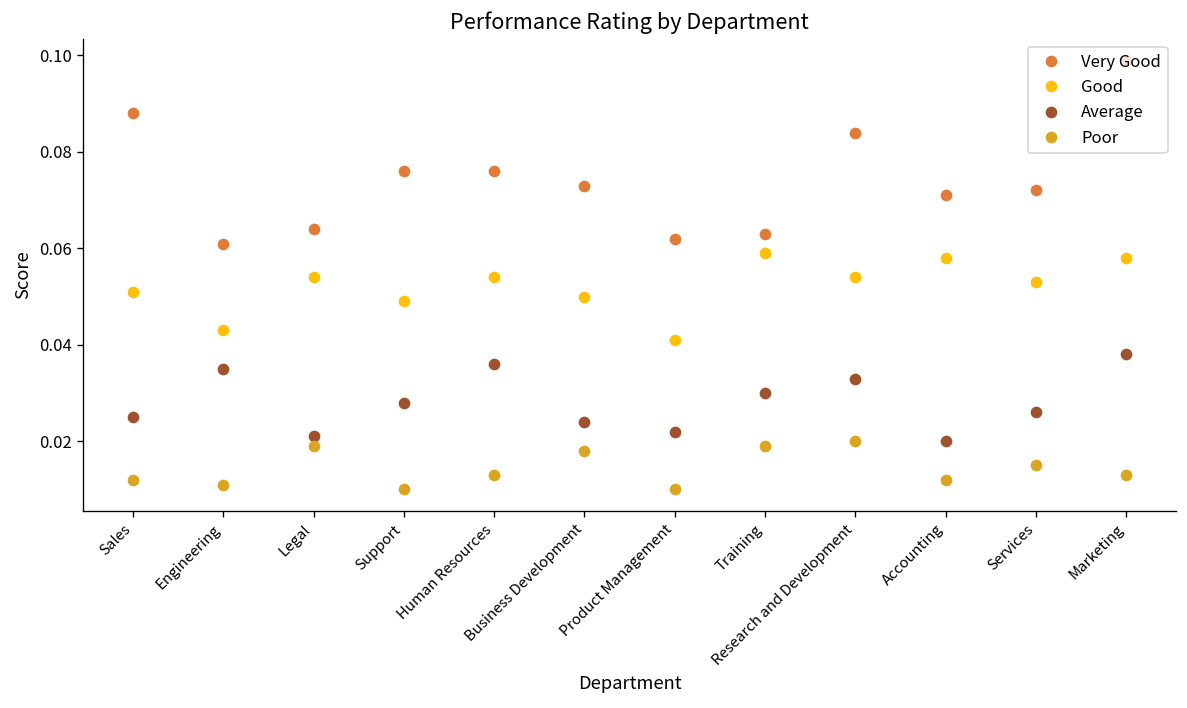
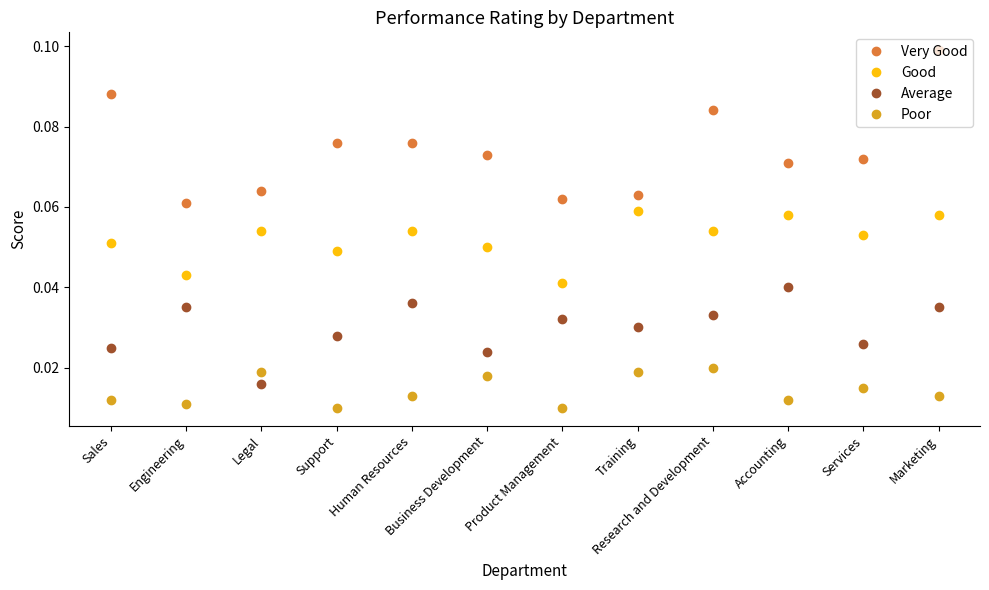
Average, Legal: 0.021 -> 0.016
Average, Product Management: 0.022 -> 0.032
Average, Accounting: 0.02 -> 0.04
Average, Marketing: 0.038 -> 0.035
